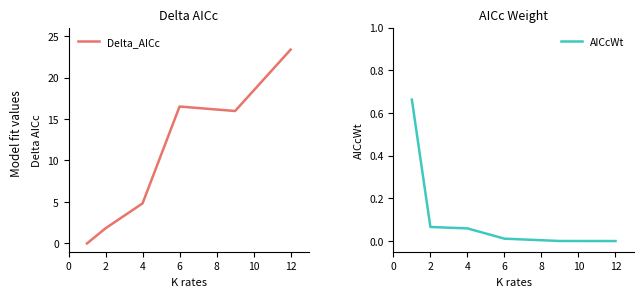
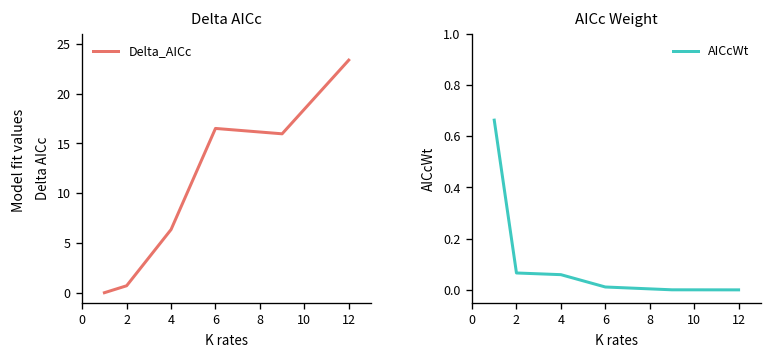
Delta AICc, 2: 2 -> 1
Delta AICc, 4: 5 -> 6
